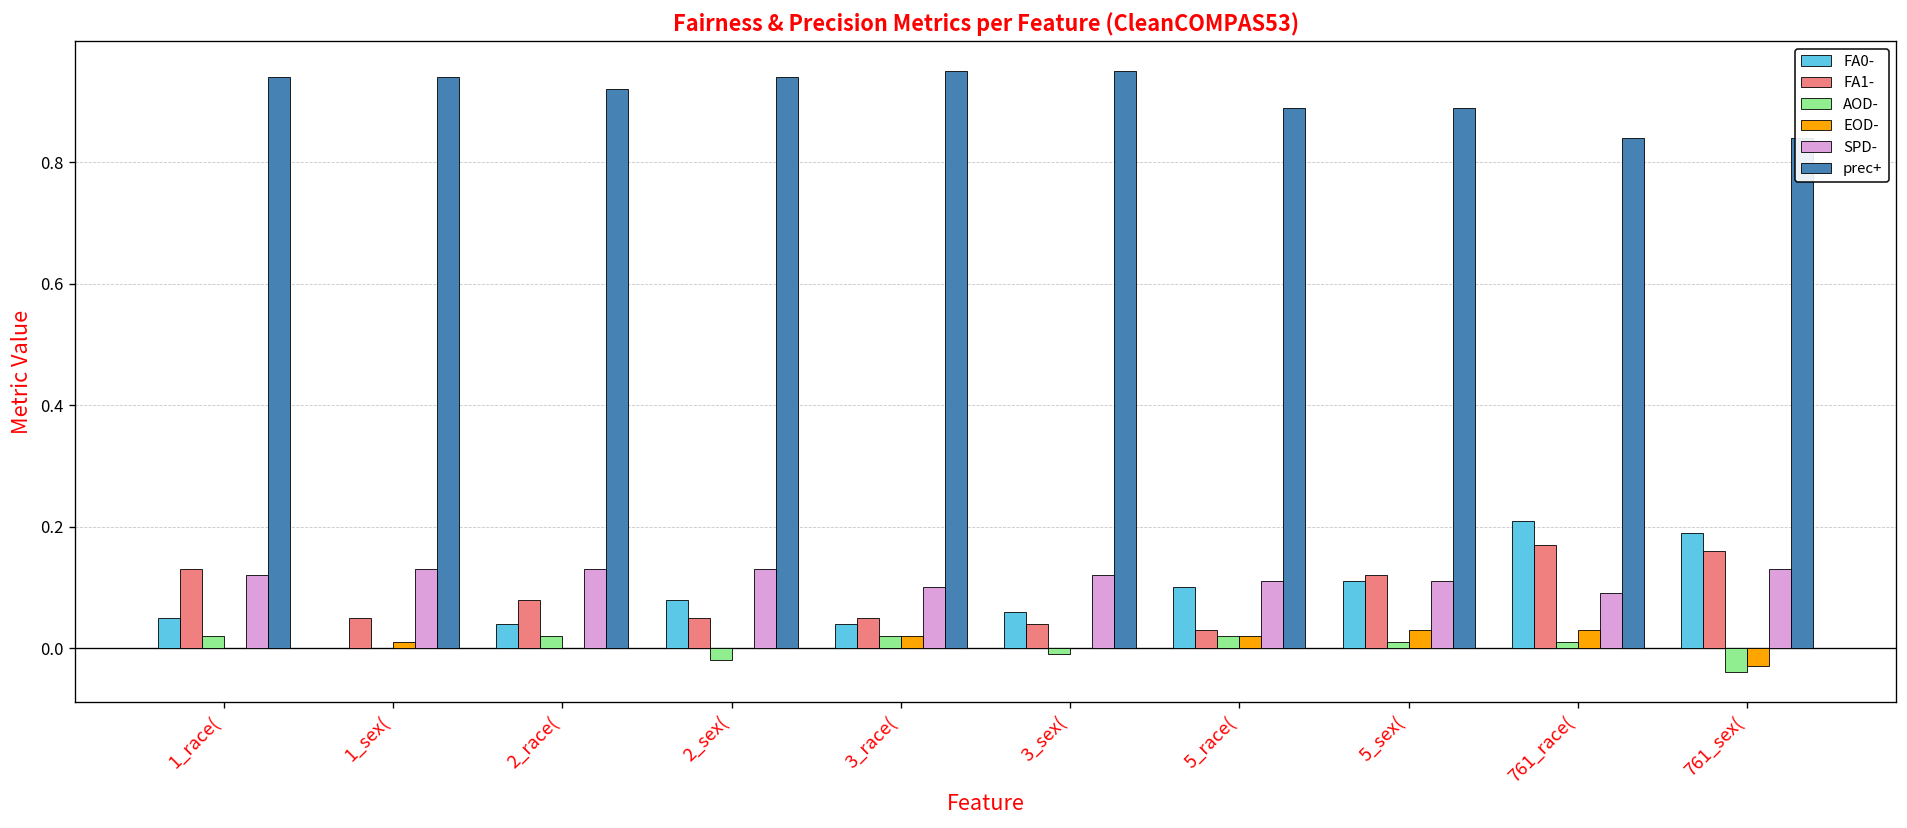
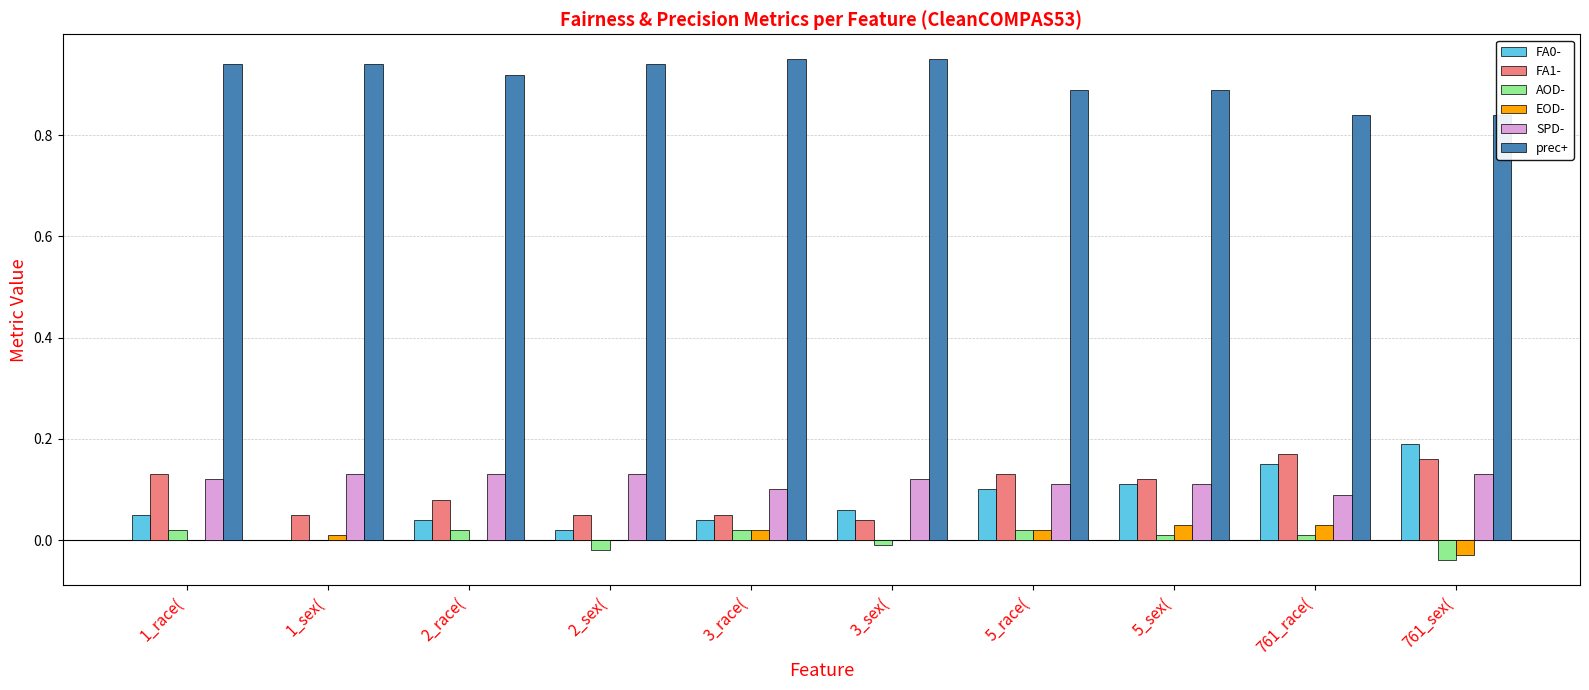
FA0-, 2_sex(: 0.08 -> 0.02
FA1-, 5_race(: 0.03 -> 0.13
FA0-, 761_race(: 0.21 -> 0.15
